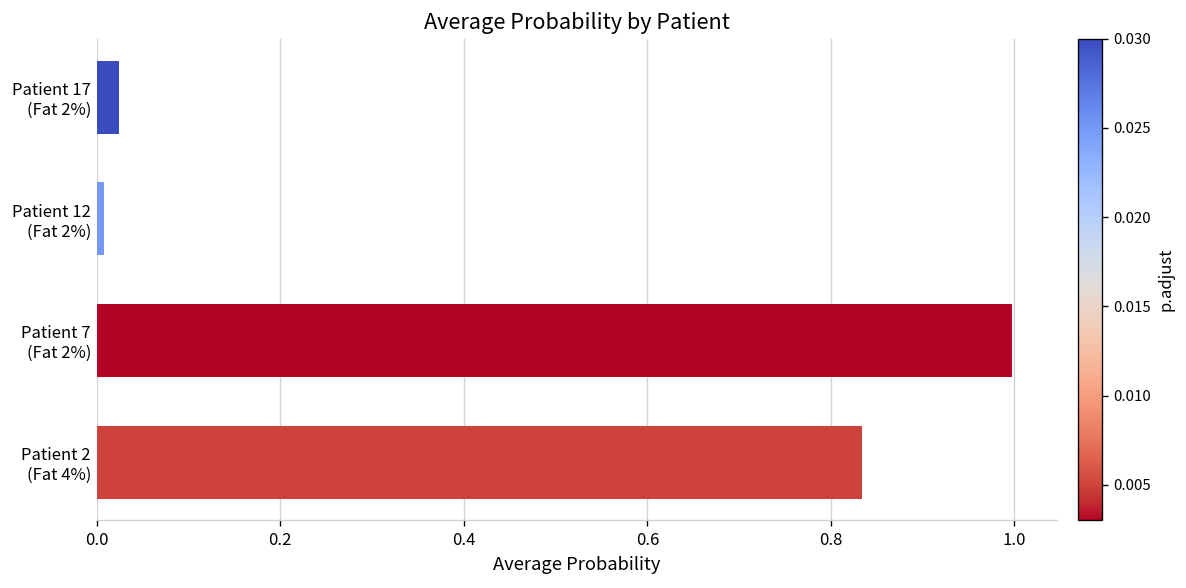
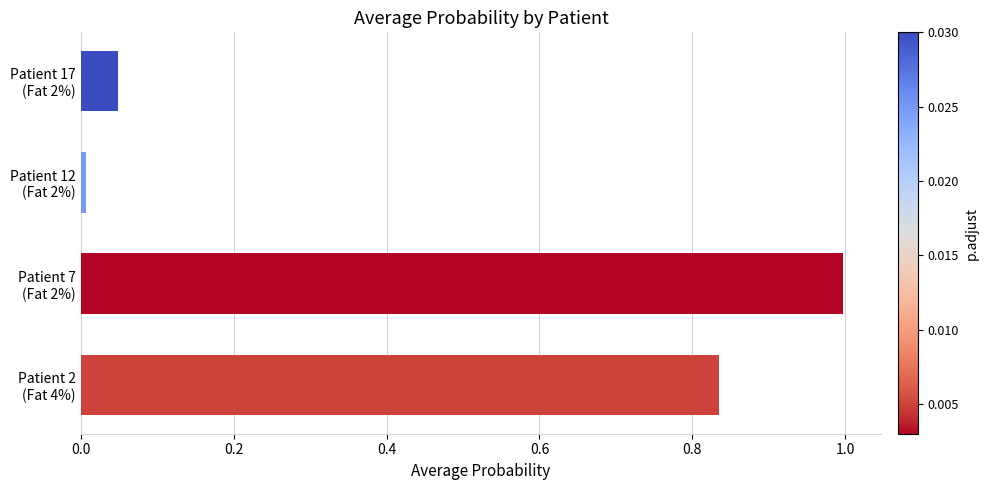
Patient 17 (Fat 2%): 0.02 -> 0.05
